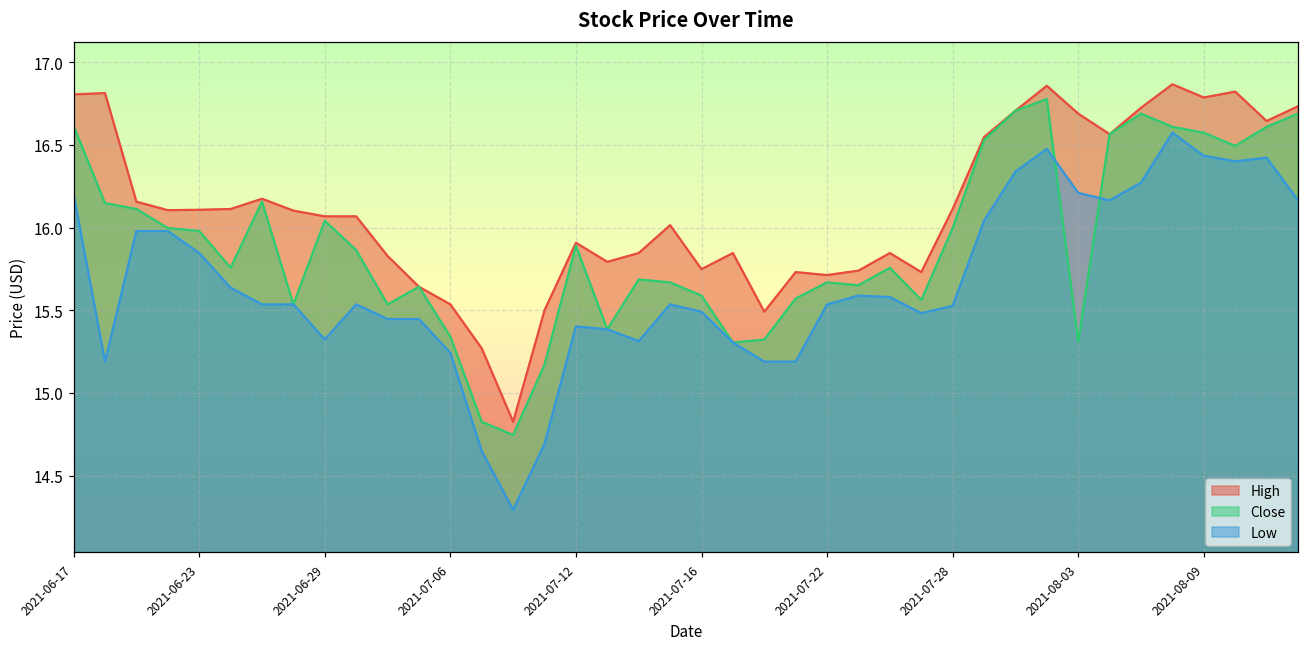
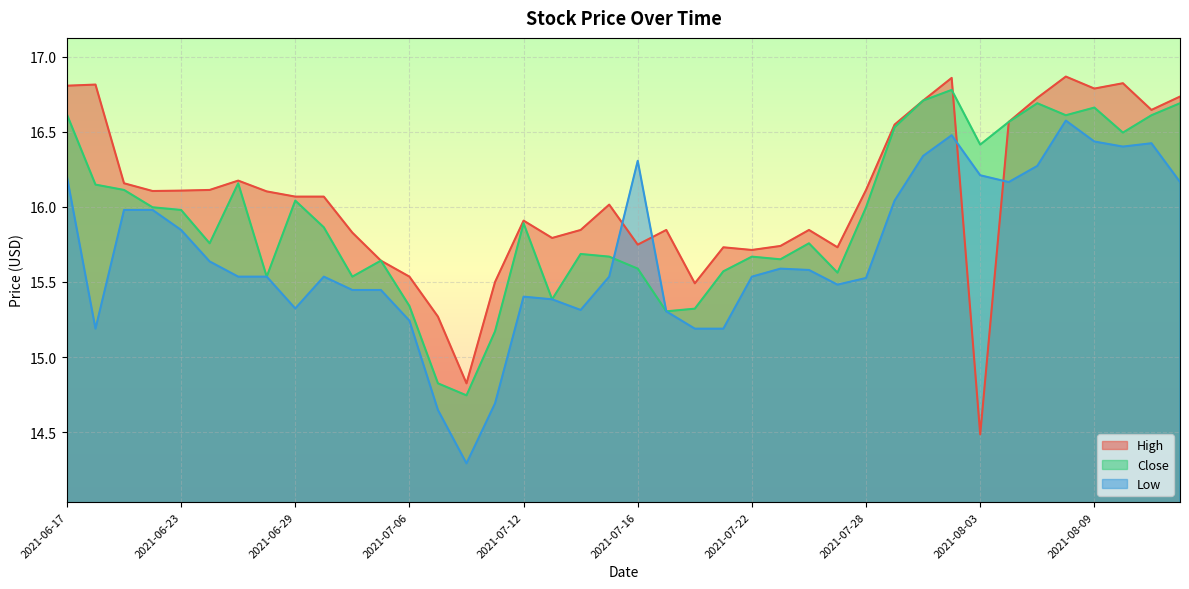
Low, 2021-07-16: 15.49 -> 16.31
High, 2021-08-03: 16.69 -> 14.49
Close, 2021-08-03: 15.31 -> 16.41
Close, 2021-08-09: 16.57 -> 16.66
